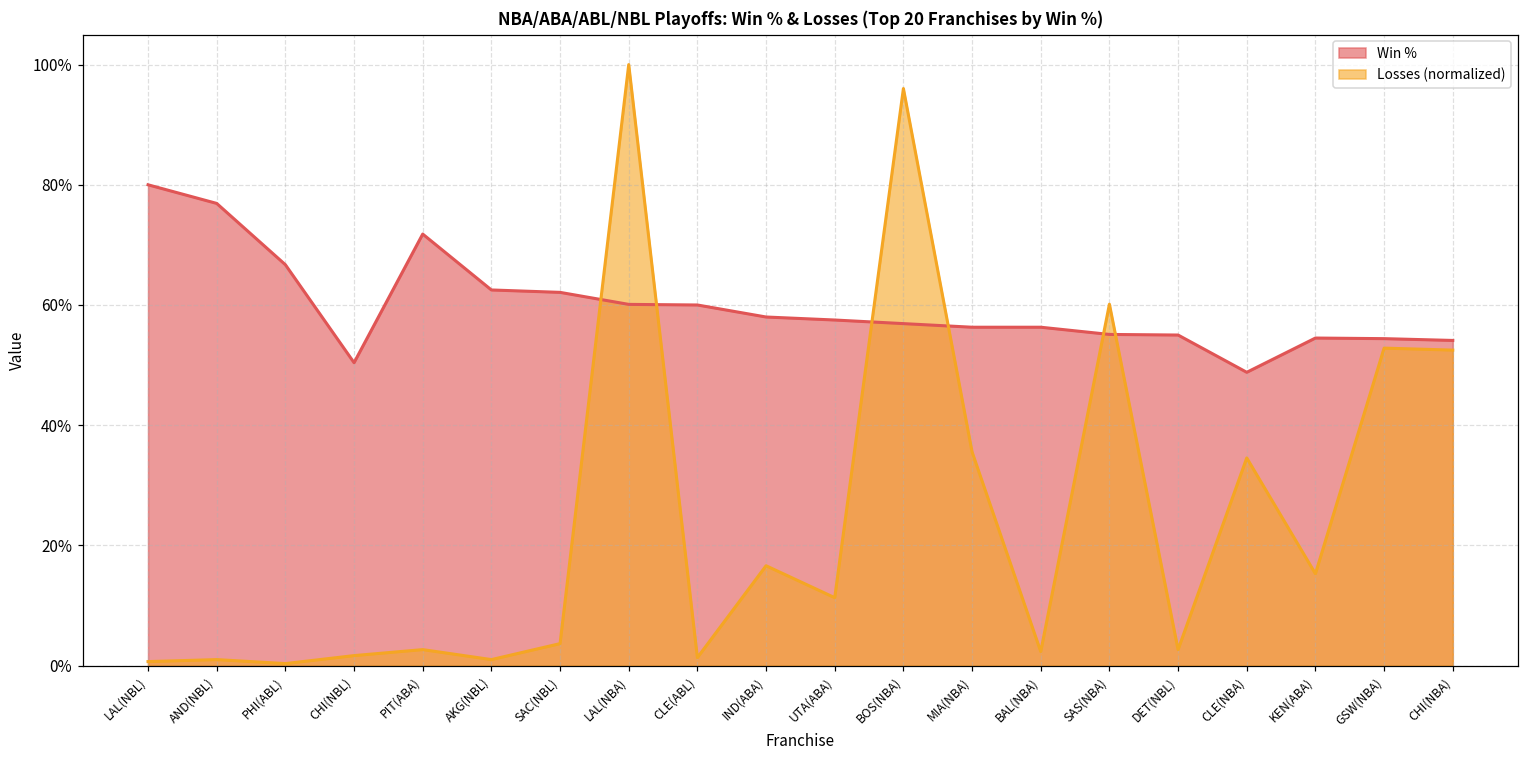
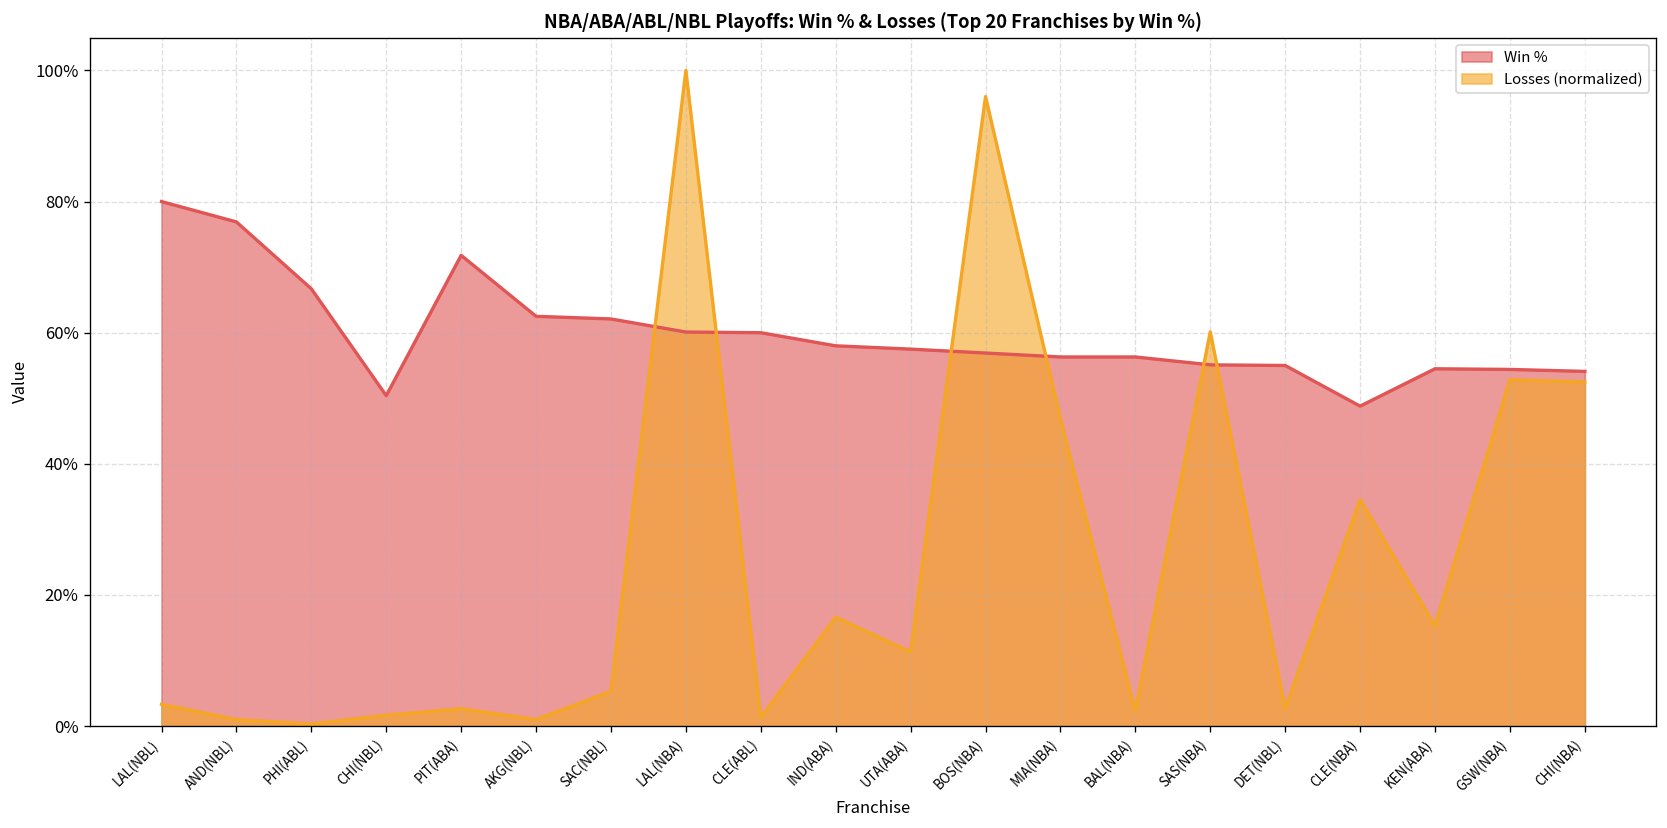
Losses (normalized), LAL(NBL): 1% -> 3%
Losses (normalized), SAC(NBL): 4% -> 5%
Losses (normalized), MIA(NBA): 36% -> 47%
